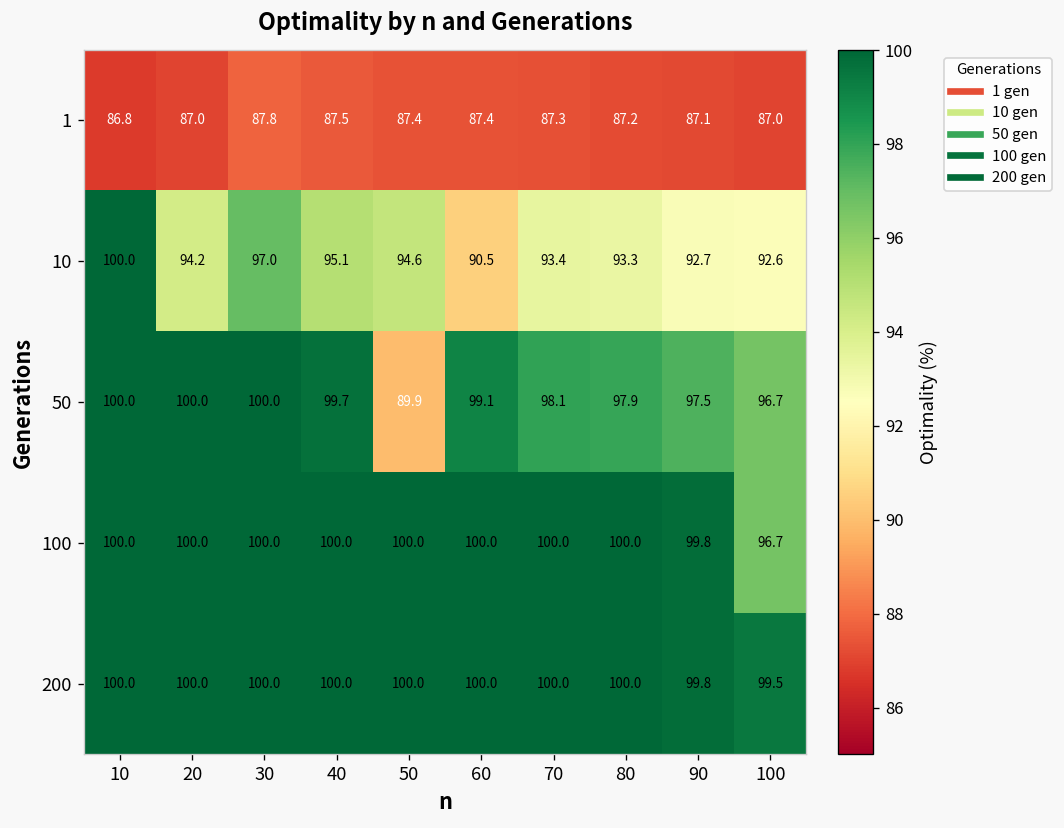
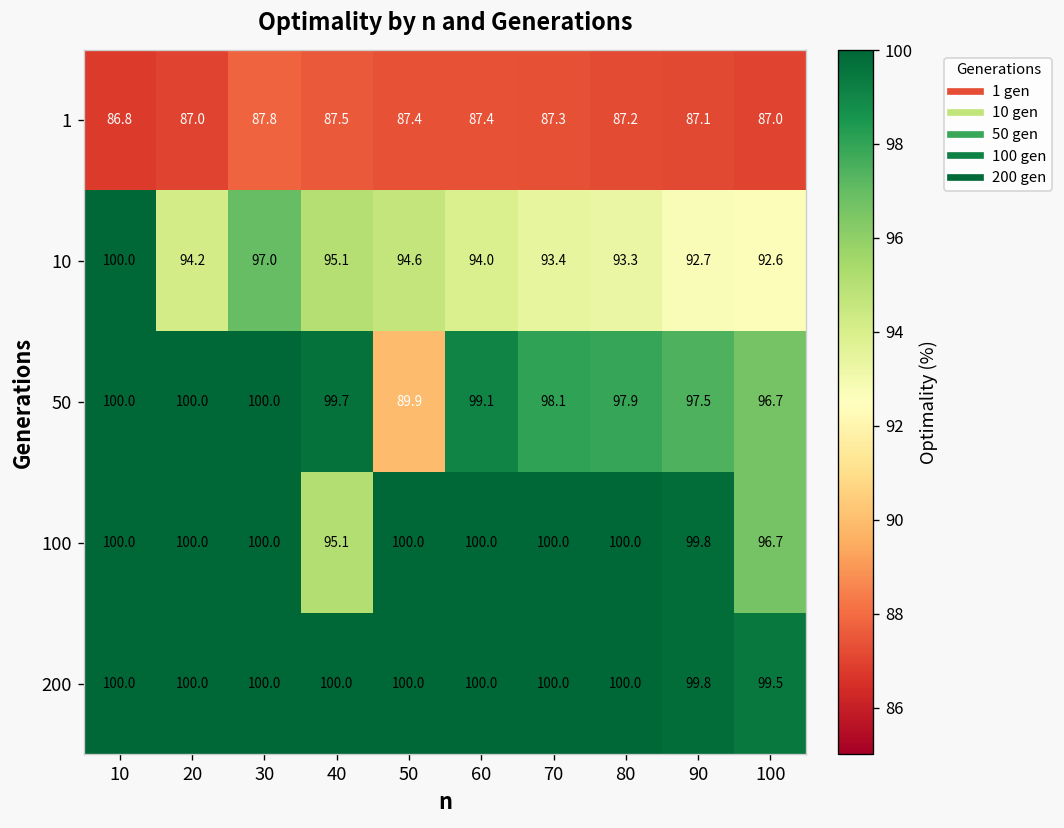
10, 60: 90.5 -> 94.0
100, 40: 100.0 -> 95.1
